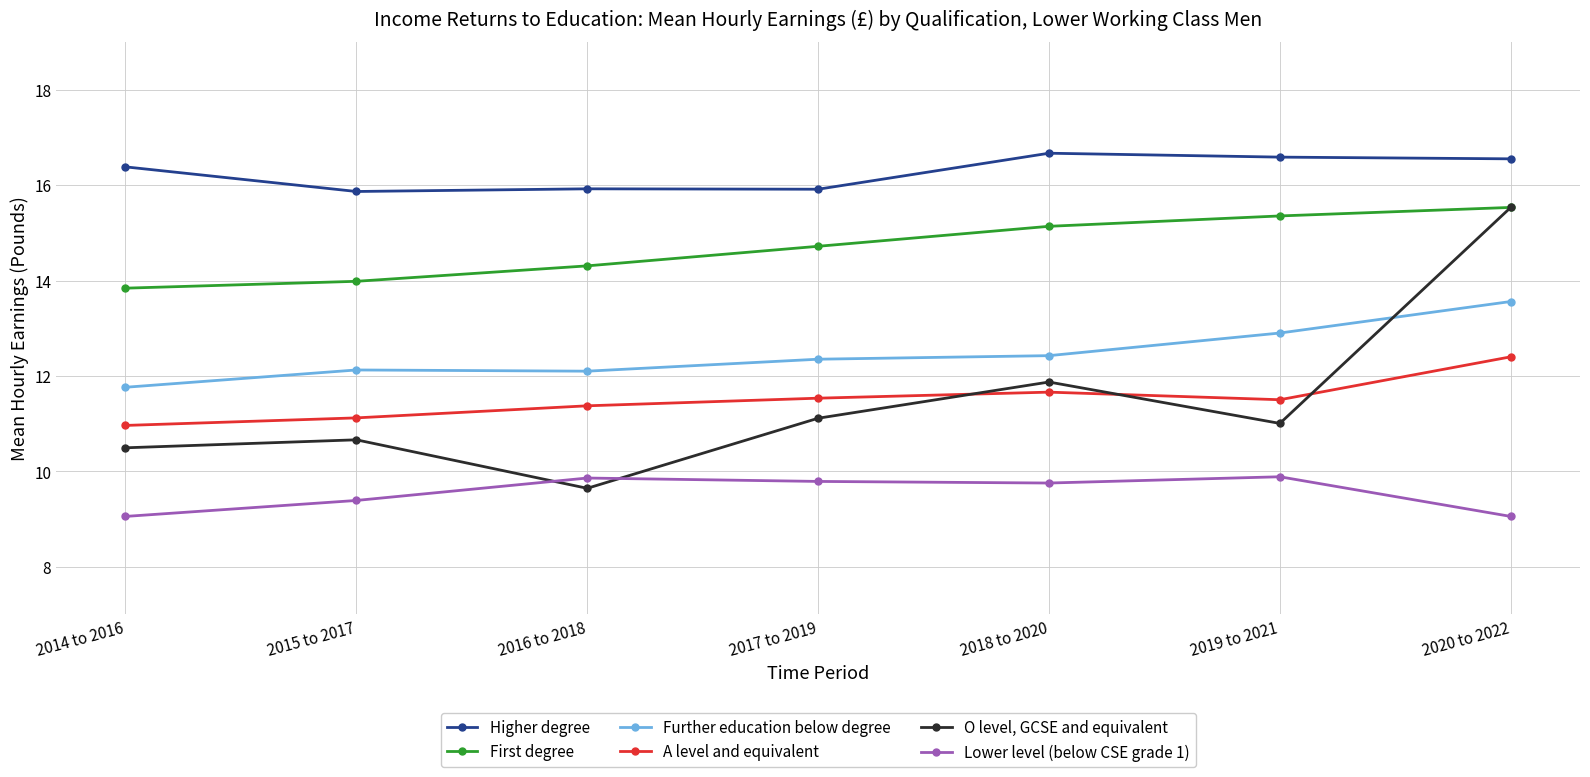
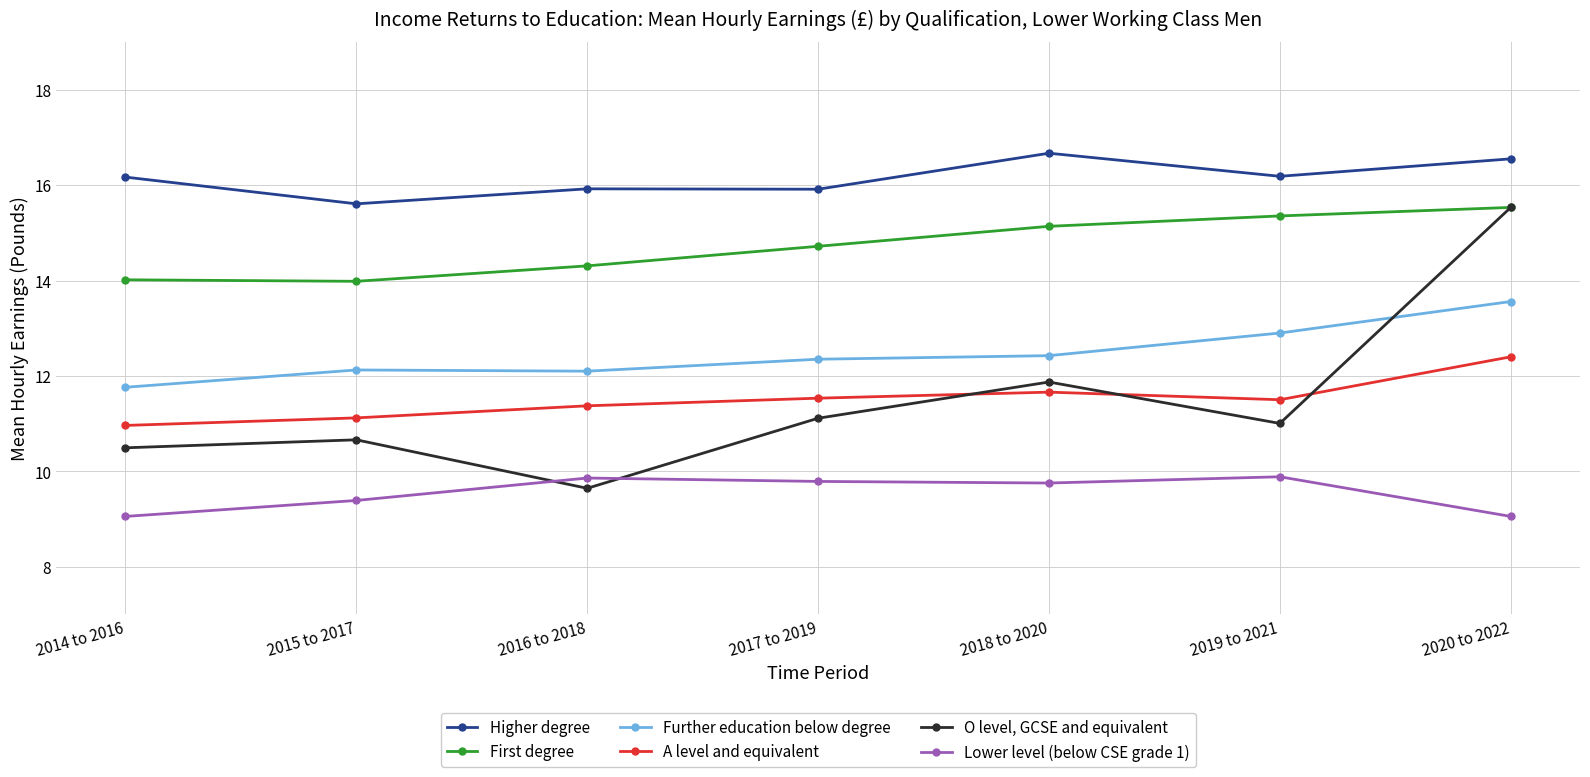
Higher degree, 2014 to 2016: 16.4 -> 16.2
First degree, 2014 to 2016: 13.8 -> 14.0
Higher degree, 2015 to 2017: 15.9 -> 15.6
Higher degree, 2019 to 2021: 16.6 -> 16.2
